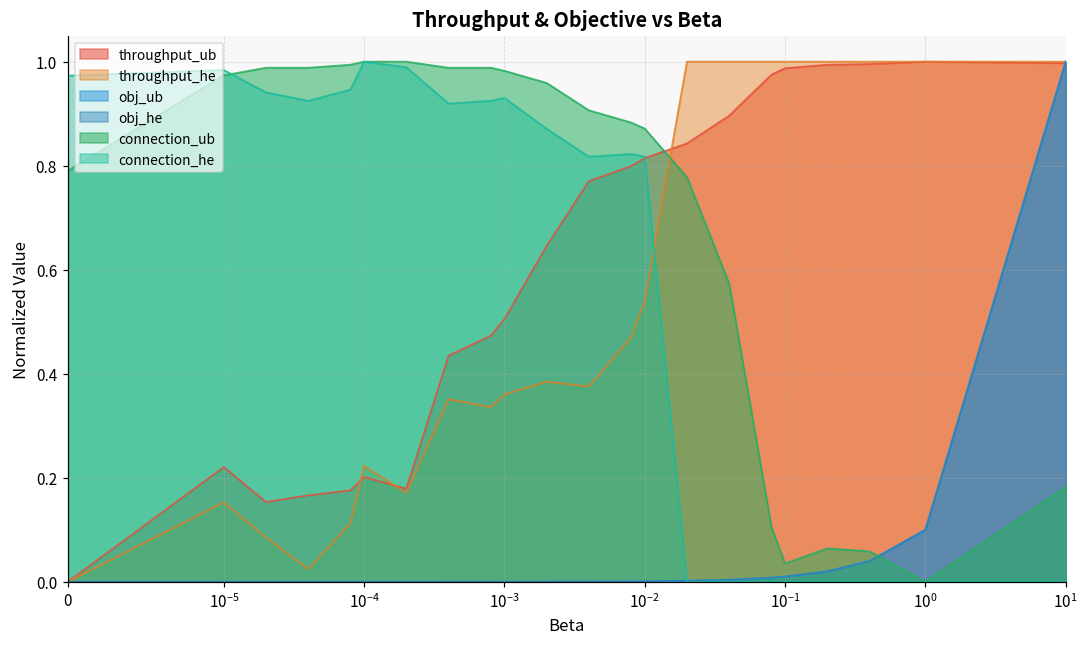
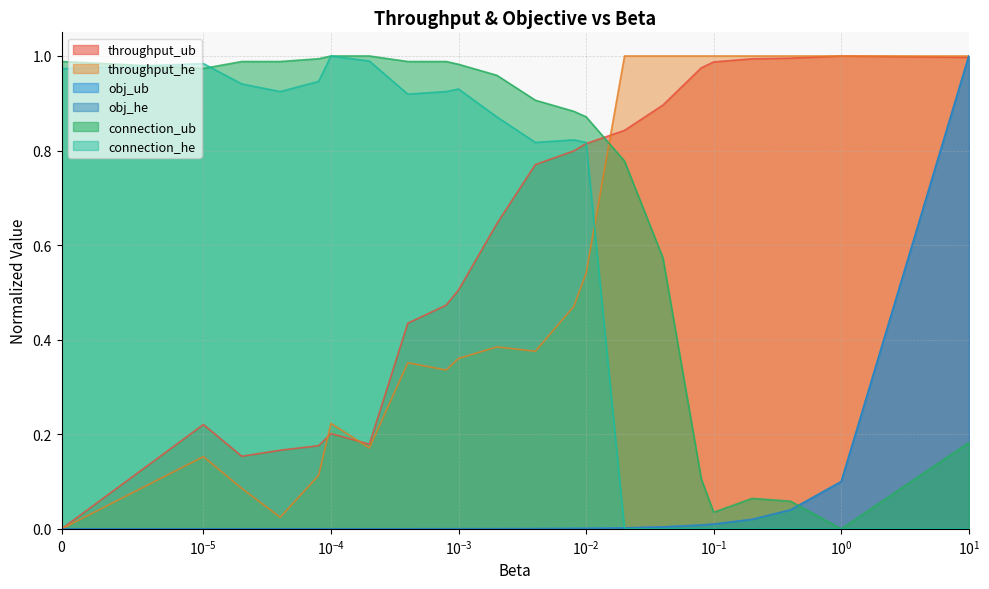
connection_ub, 0: 0.79 -> 0.99
